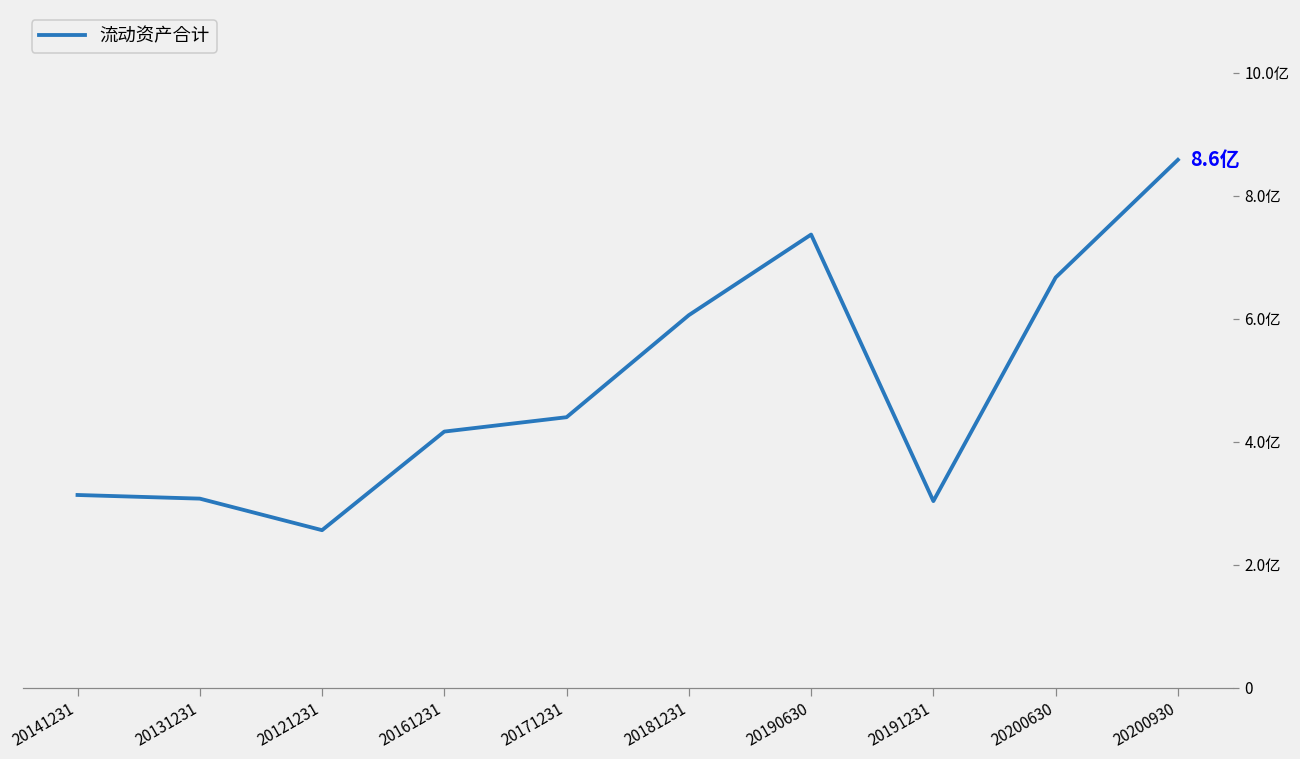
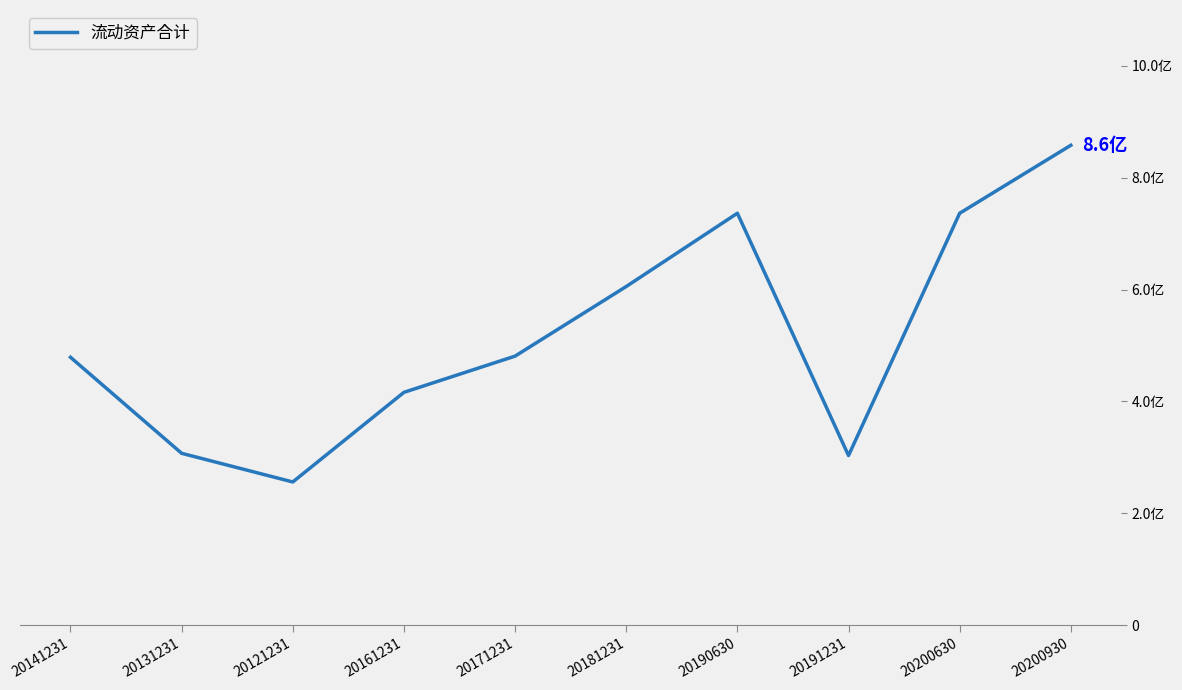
20141231: 3.1亿 -> 4.8亿
20171231: 4.4亿 -> 4.8亿
20200630: 6.7亿 -> 7.4亿
